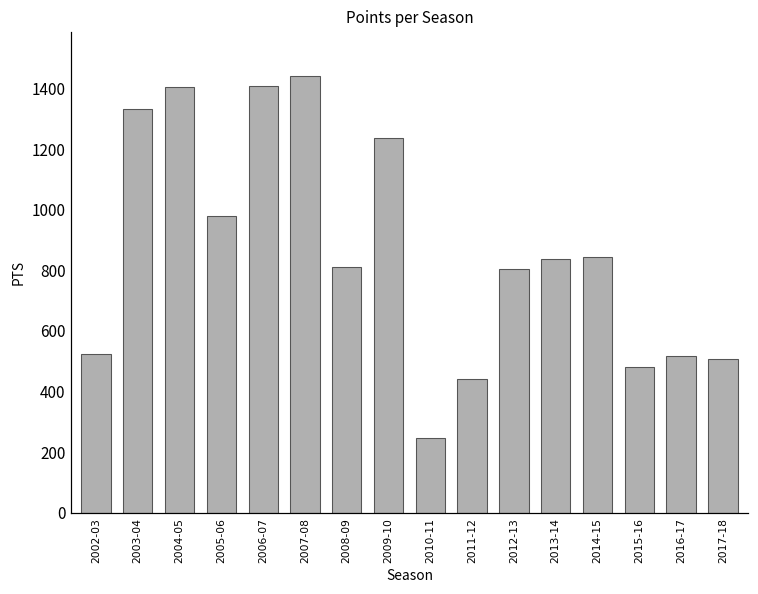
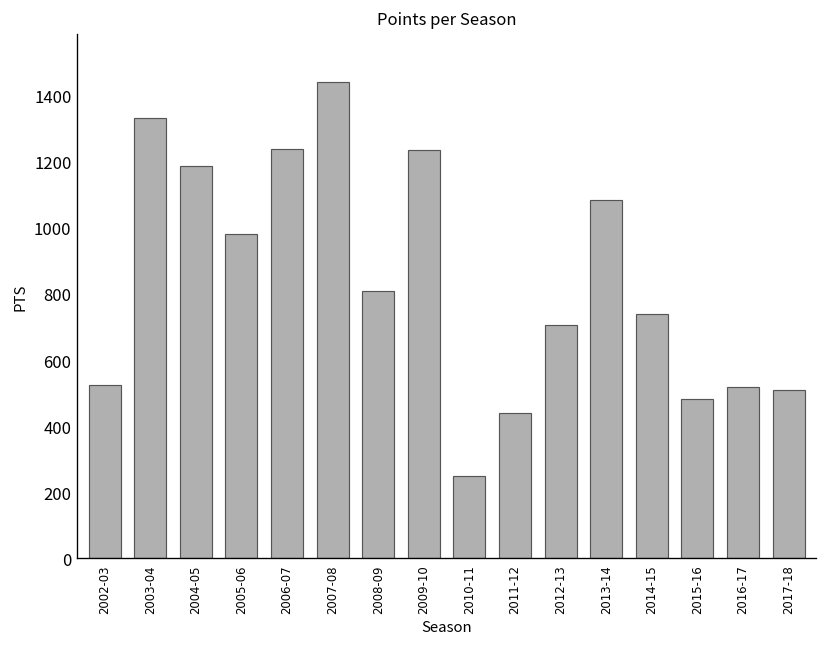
2004-05: 1410 -> 1190
2006-07: 1410 -> 1240
2012-13: 810 -> 710
2013-14: 840 -> 1090
2014-15: 850 -> 740
